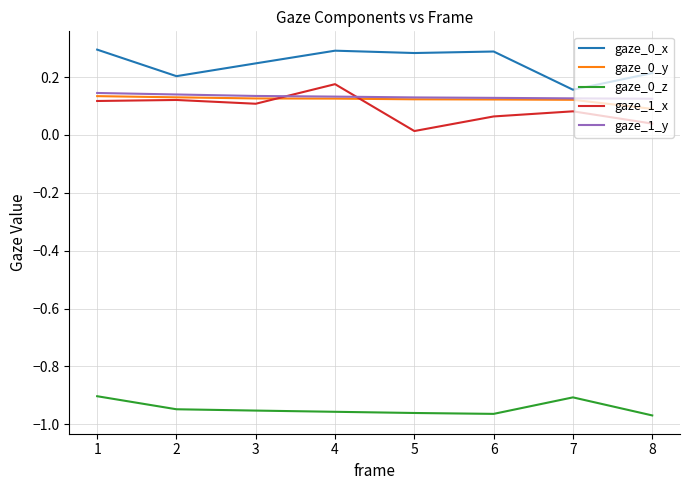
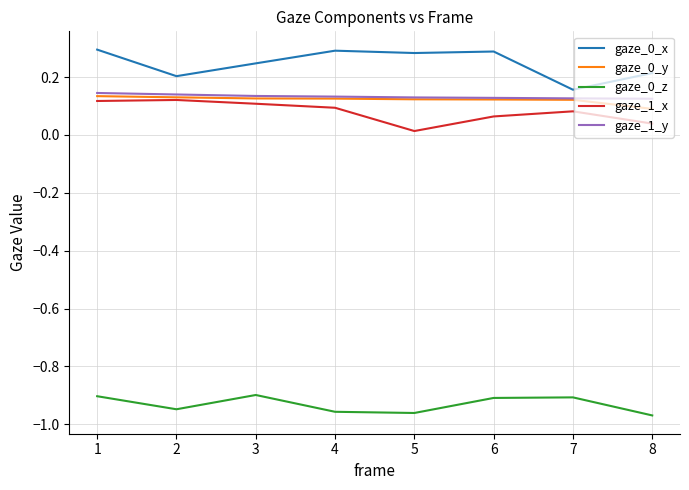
gaze_0_z, 3: -0.95 -> -0.90
gaze_1_x, 4: 0.18 -> 0.09
gaze_0_z, 6: -0.96 -> -0.91
